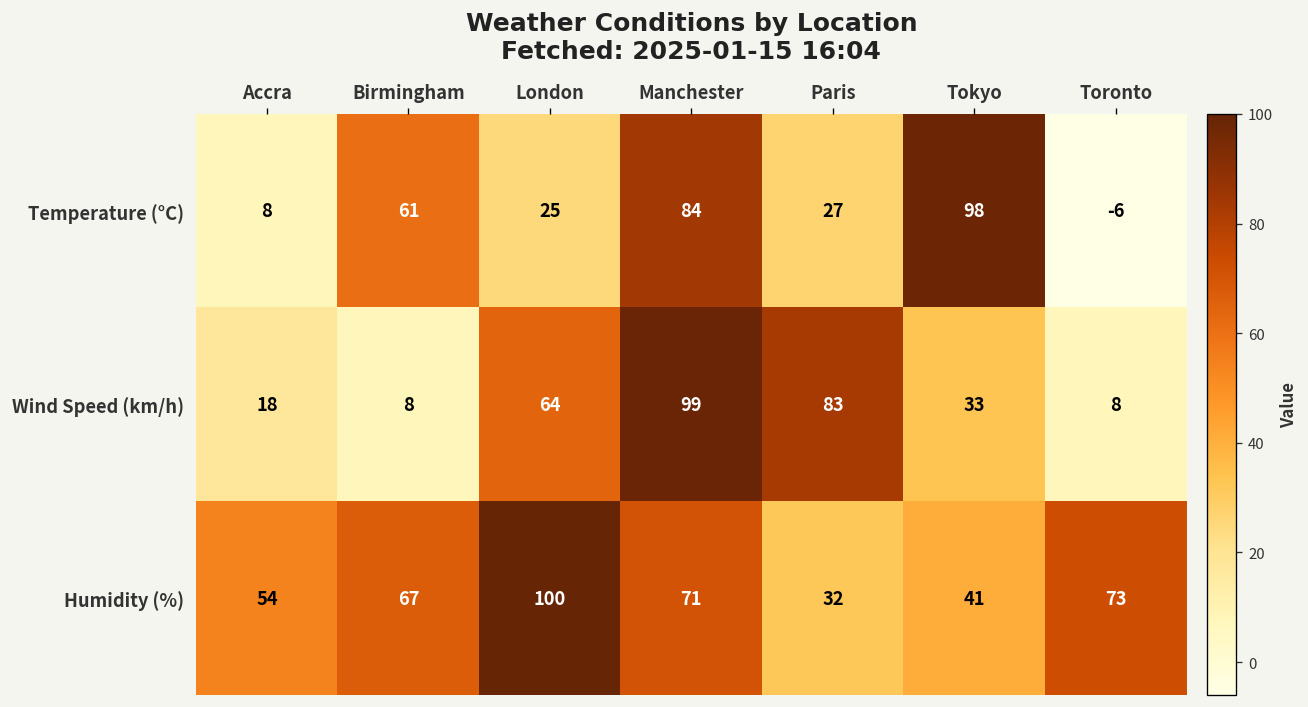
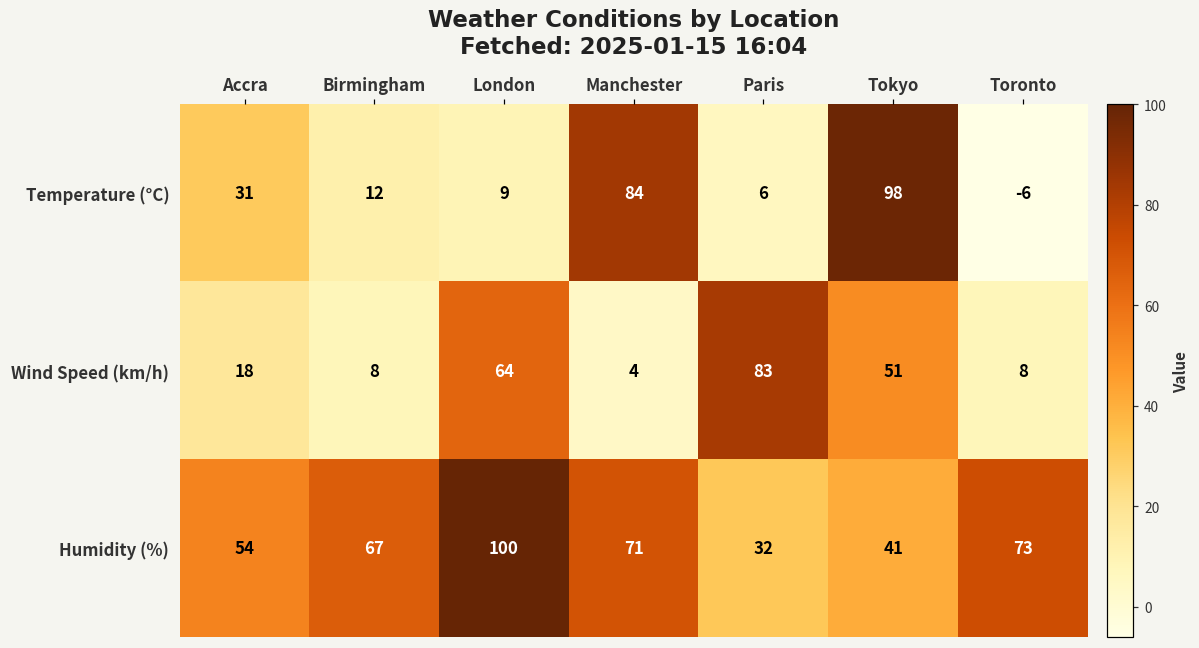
Temperature (°C), Accra: 8 -> 31
Temperature (°C), Birmingham: 61 -> 12
Temperature (°C), London: 25 -> 9
Temperature (°C), Paris: 27 -> 6
Wind Speed (km/h), Manchester: 99 -> 4
Wind Speed (km/h), Tokyo: 33 -> 51
